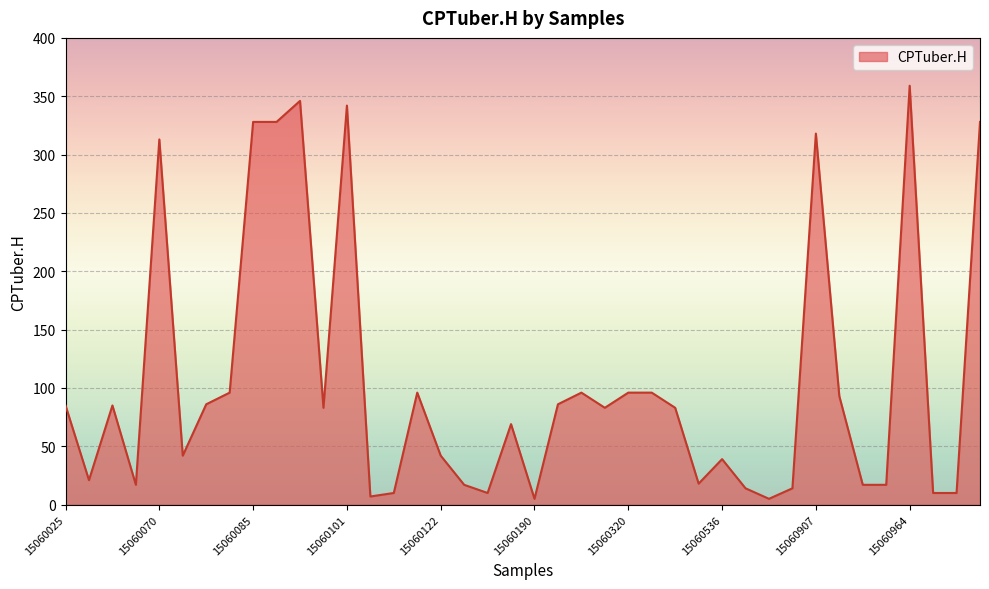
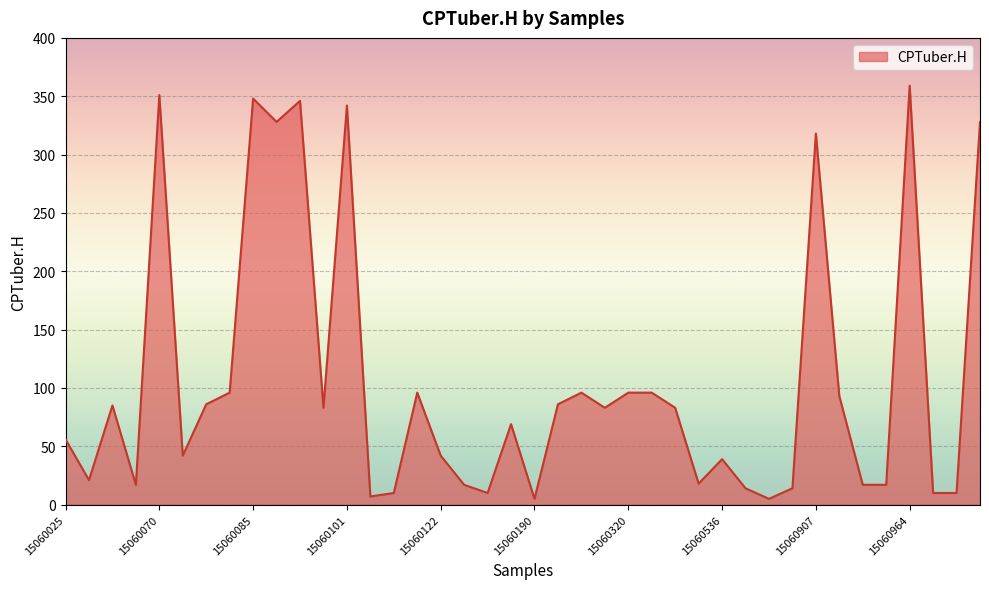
15060025: 85 -> 56
15060070: 313 -> 351
15060085: 328 -> 348
